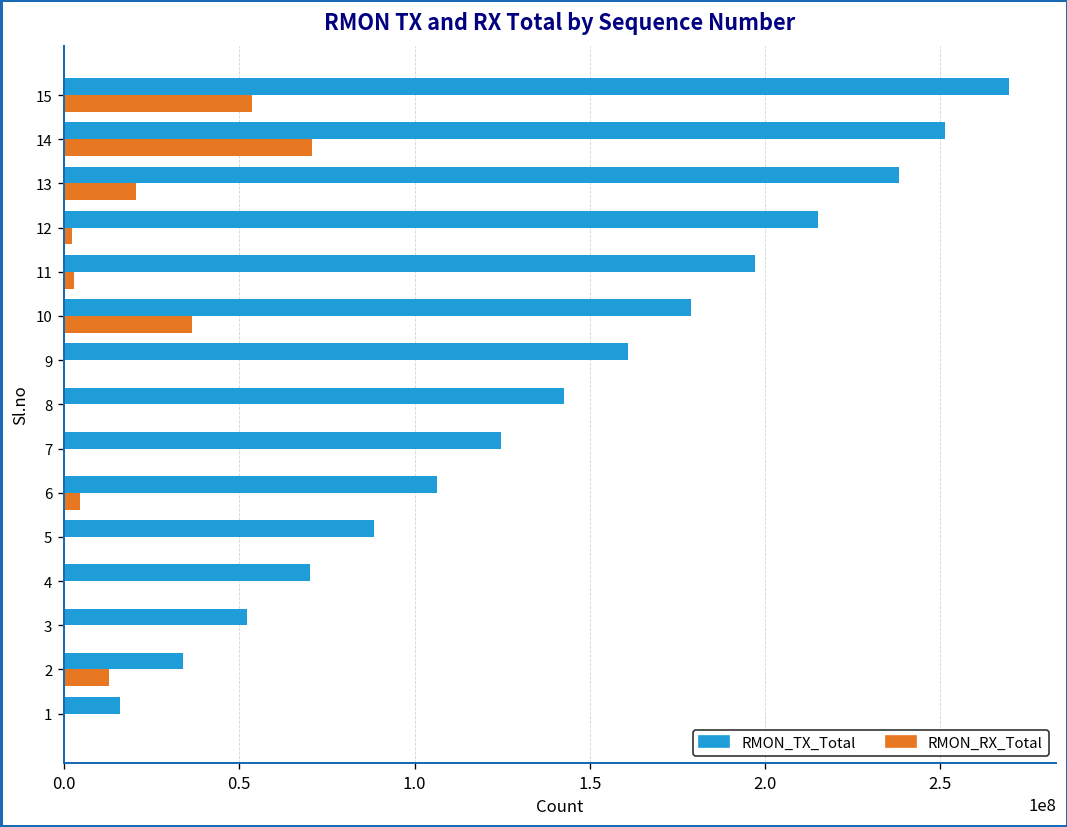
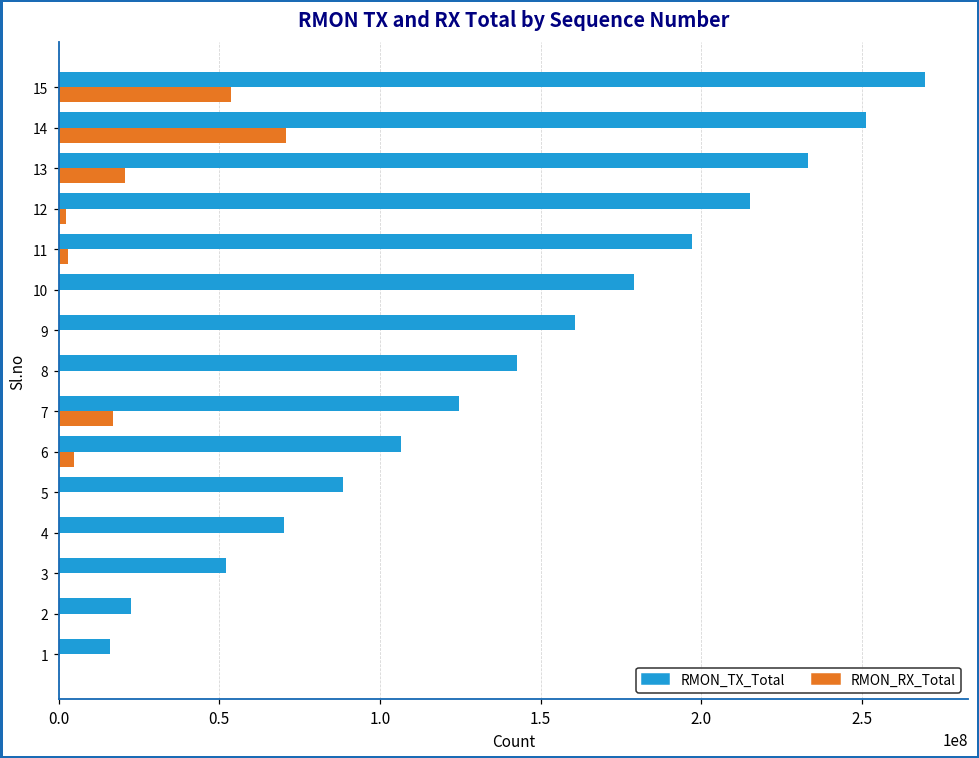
RMON_TX_Total, 13: 238000000 -> 233000000
RMON_RX_Total, 10: 37000000 -> 0
RMON_RX_Total, 7: 0 -> 17000000
RMON_TX_Total, 2: 34000000 -> 22000000
RMON_RX_Total, 2: 13000000 -> 0
